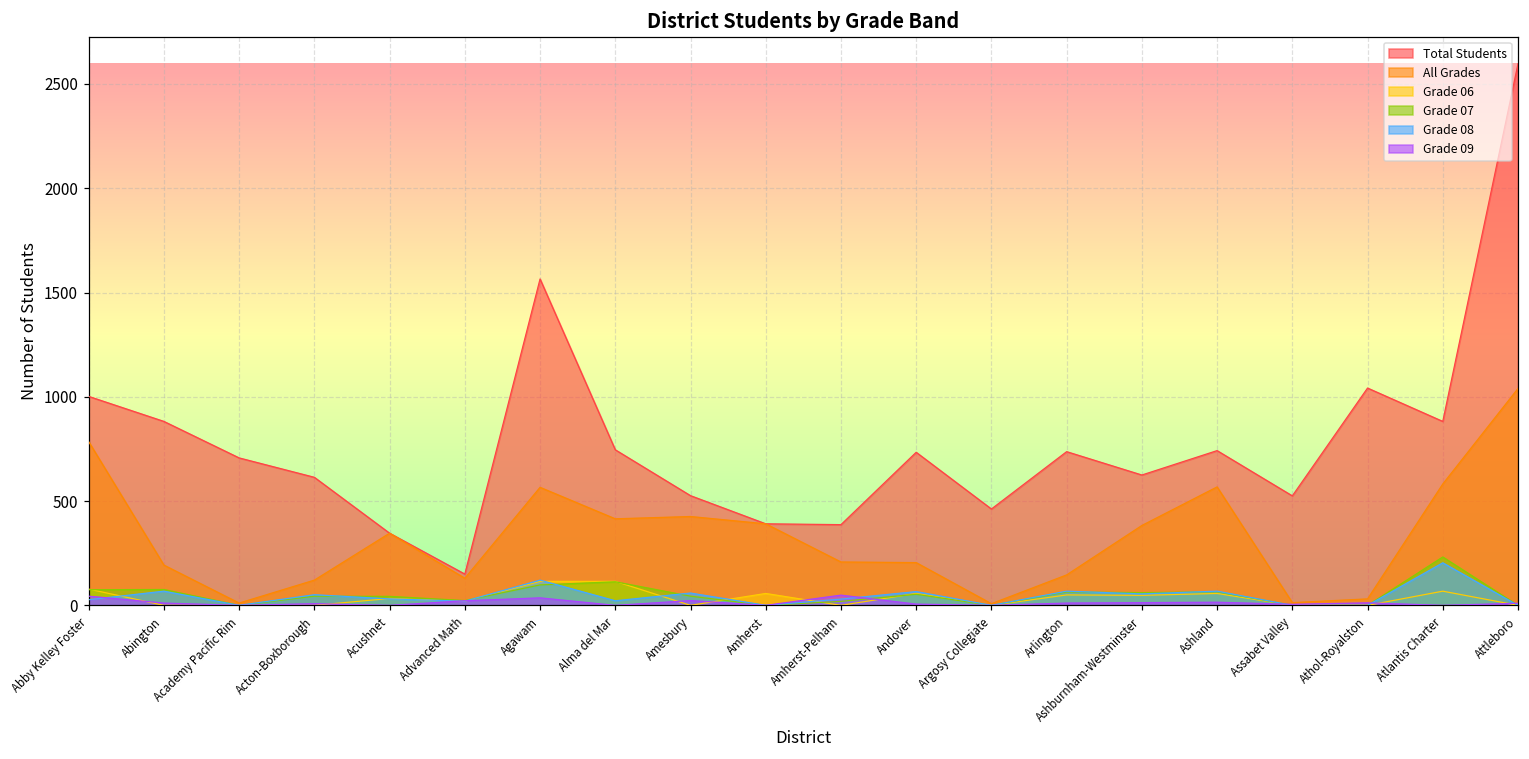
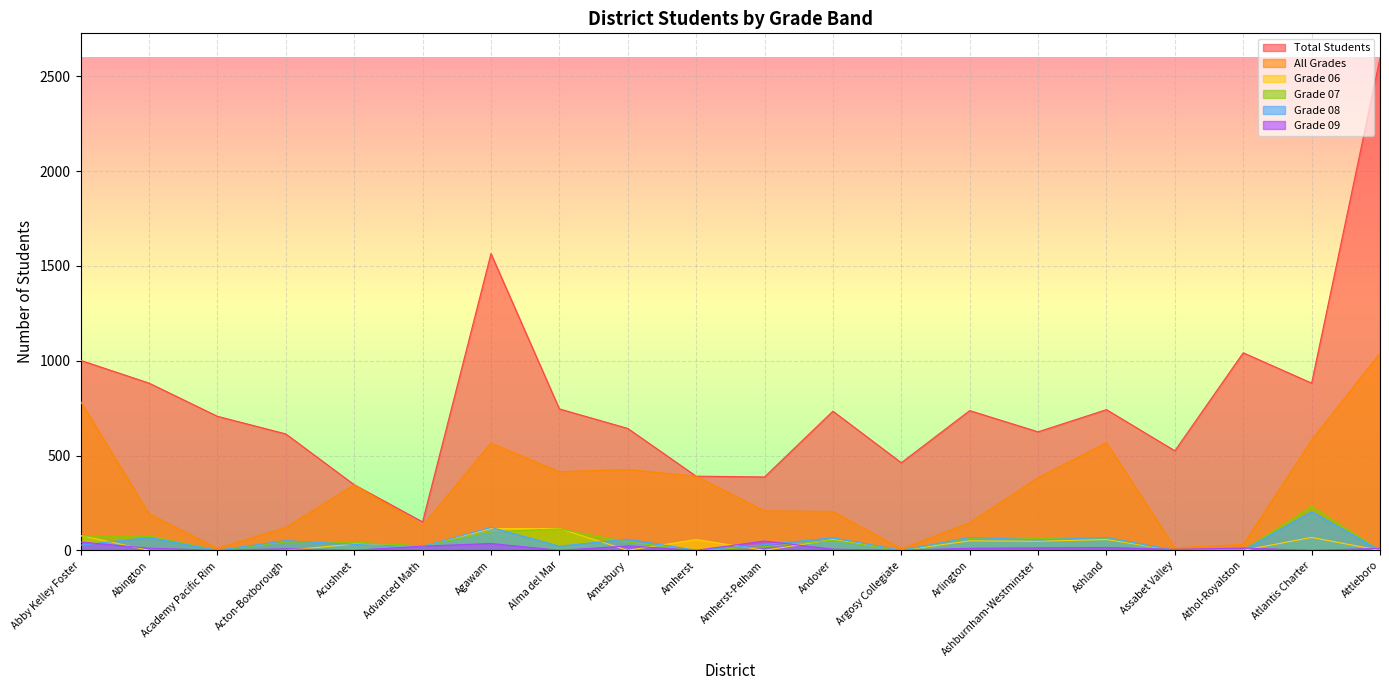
Total Students, Amesbury: 530 -> 640
